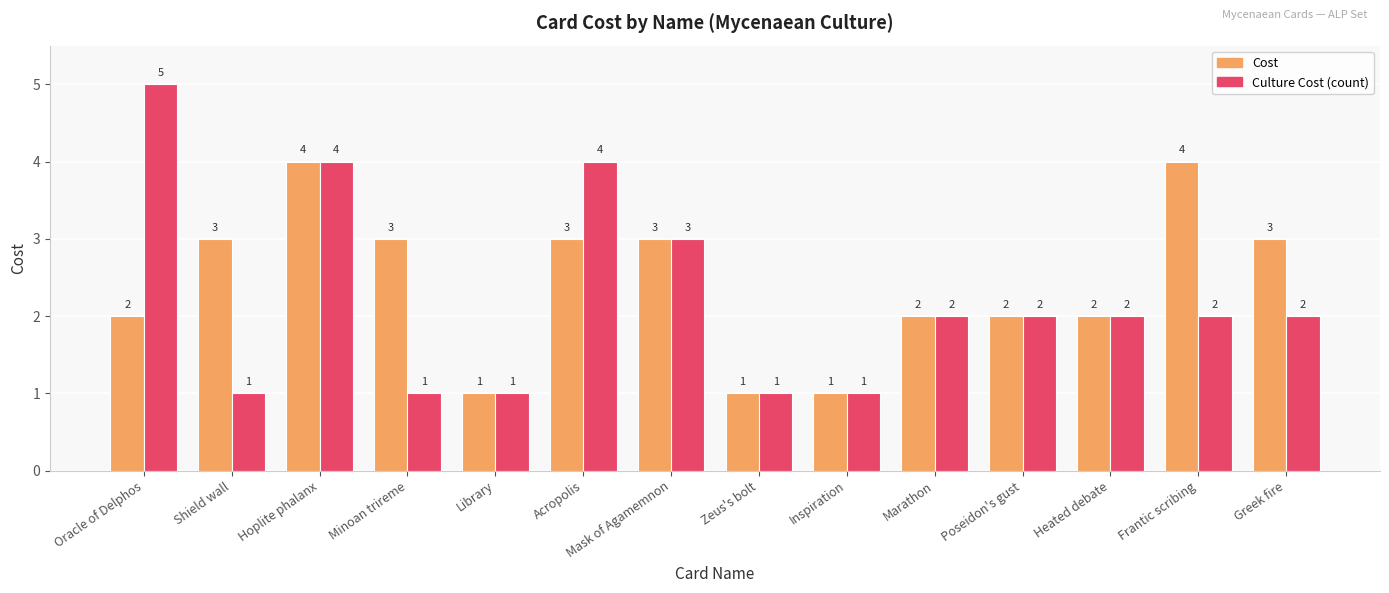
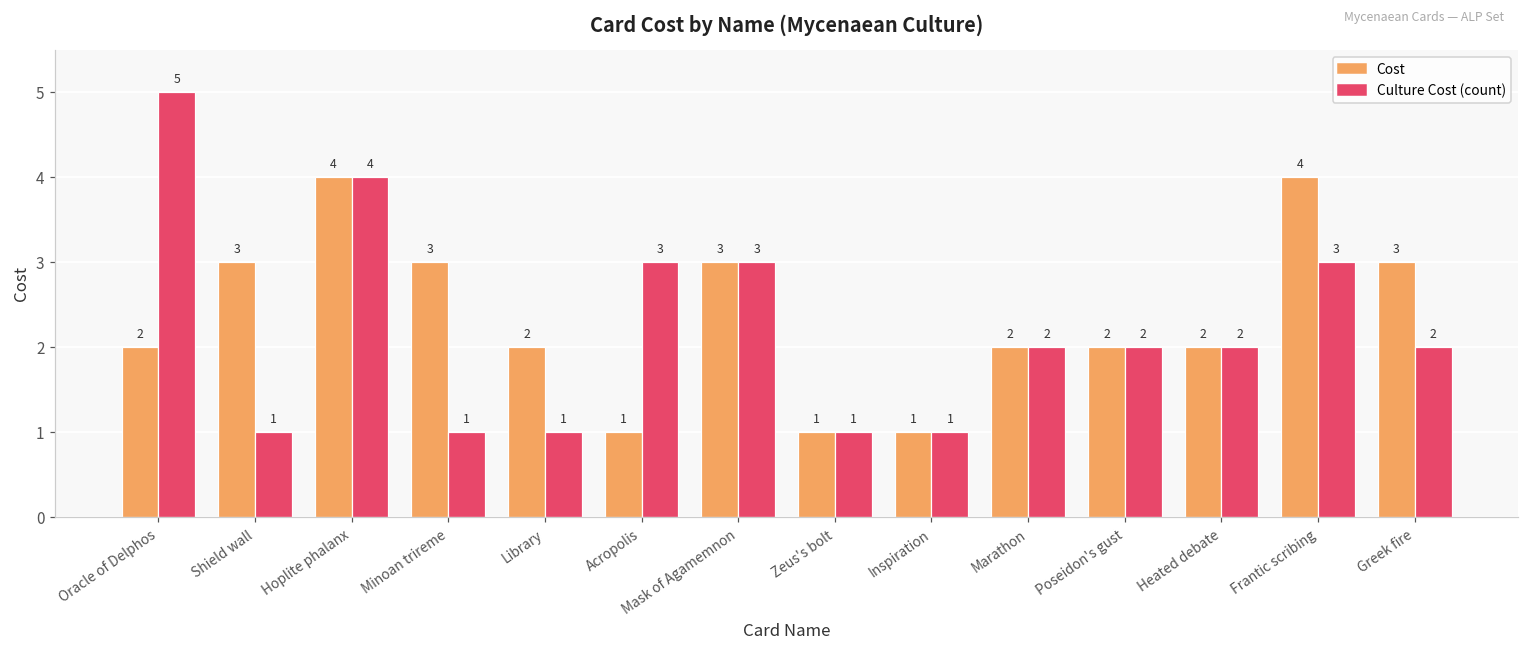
Cost, Library: 1 -> 2
Cost, Acropolis: 3 -> 1
Culture Cost (count), Acropolis: 4 -> 3
Culture Cost (count), Frantic scribing: 2 -> 3
